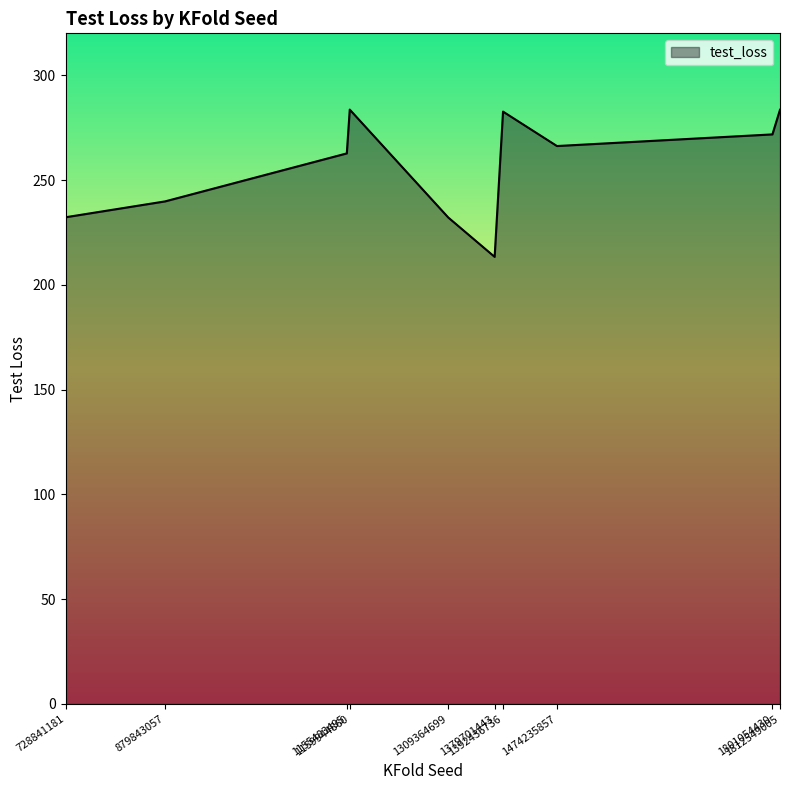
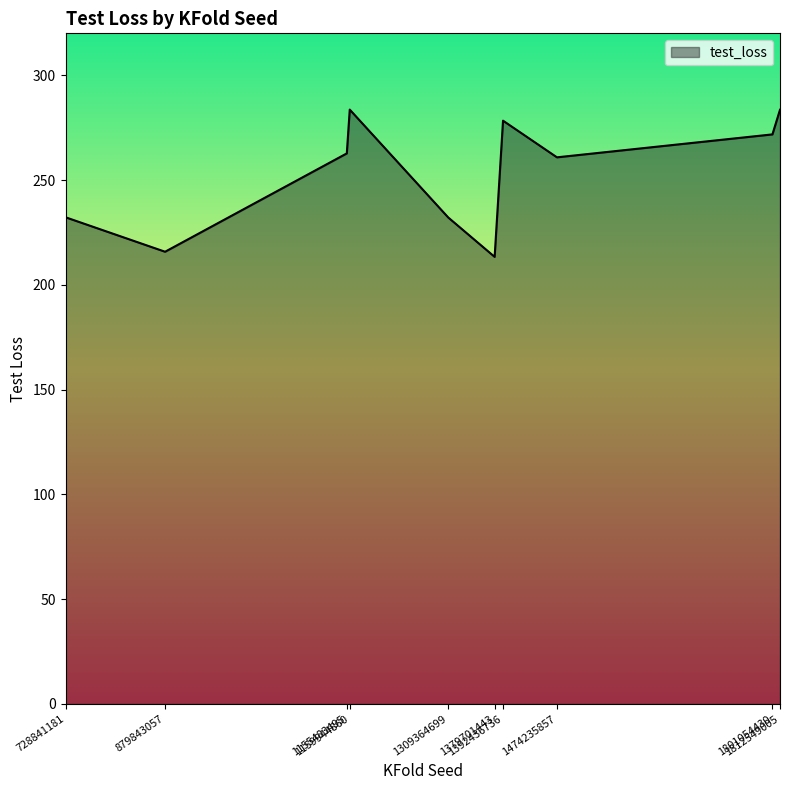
879843057: 240 -> 216
1392436736: 283 -> 278
1474235857: 266 -> 261
